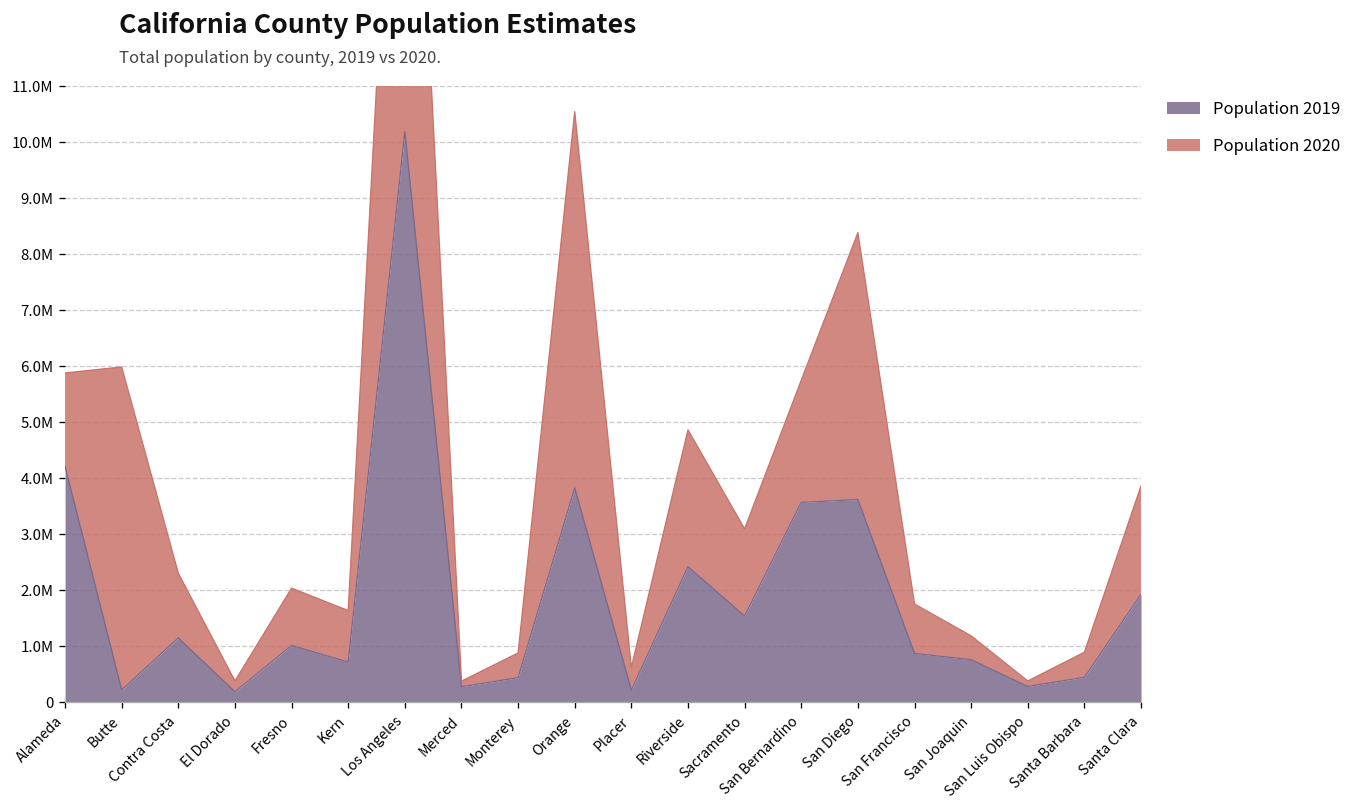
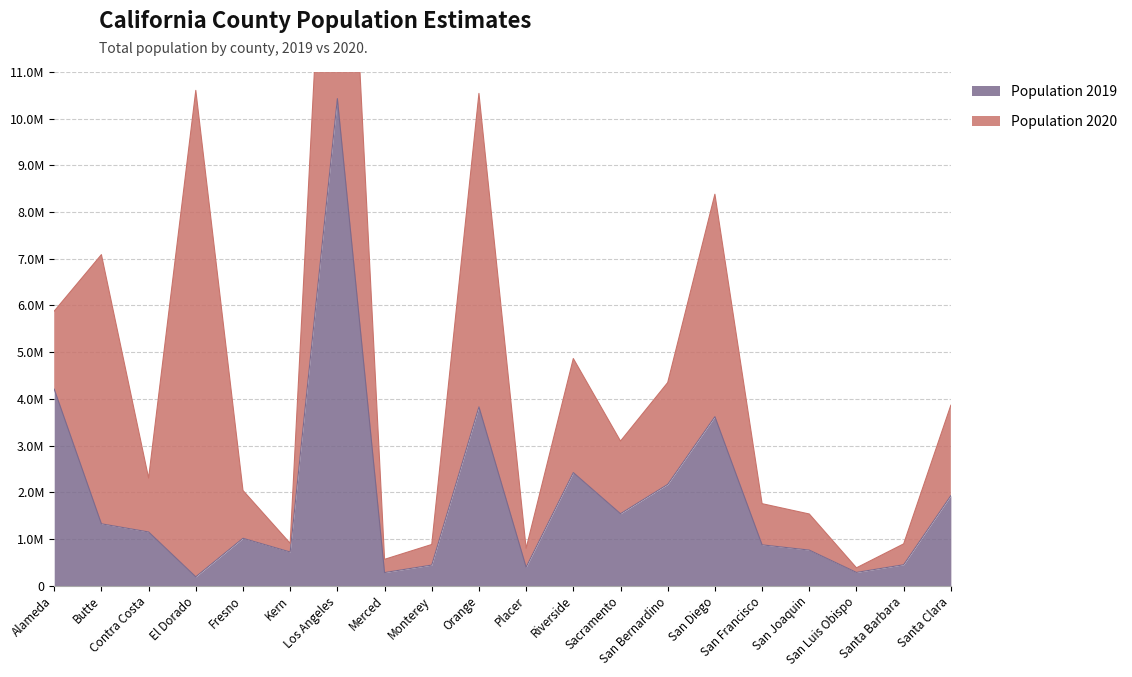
Population 2019, Butte: 200000 -> 1300000
Population 2020, El Dorado: 200000 -> 10400000
Population 2020, Kern: 900000 -> 200000
Population 2019, Los Angeles: 10200000 -> 10400000
Population 2020, Merced: 100000 -> 300000
Population 2019, Placer: 200000 -> 400000
Population 2019, San Bernardino: 3600000 -> 2200000
Population 2020, San Joaquin: 400000 -> 800000
